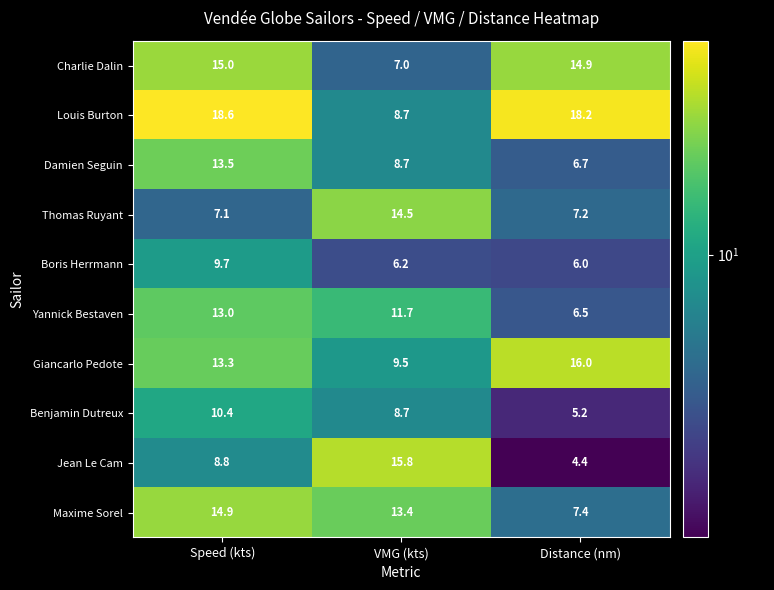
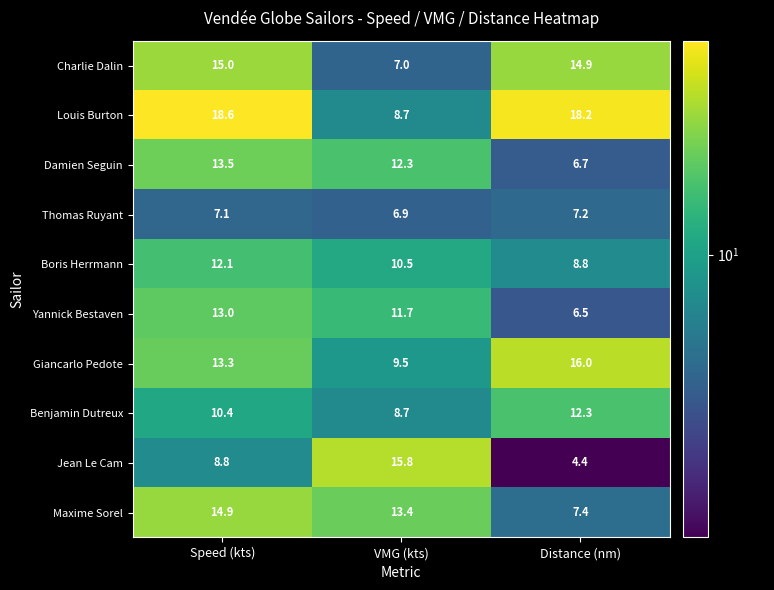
Damien Seguin, VMG (kts): 8.7 -> 12.3
Thomas Ruyant, VMG (kts): 14.5 -> 6.9
Boris Herrmann, Speed (kts): 9.7 -> 12.1
Boris Herrmann, VMG (kts): 6.2 -> 10.5
Boris Herrmann, Distance (nm): 6.0 -> 8.8
Benjamin Dutreux, Distance (nm): 5.2 -> 12.3
